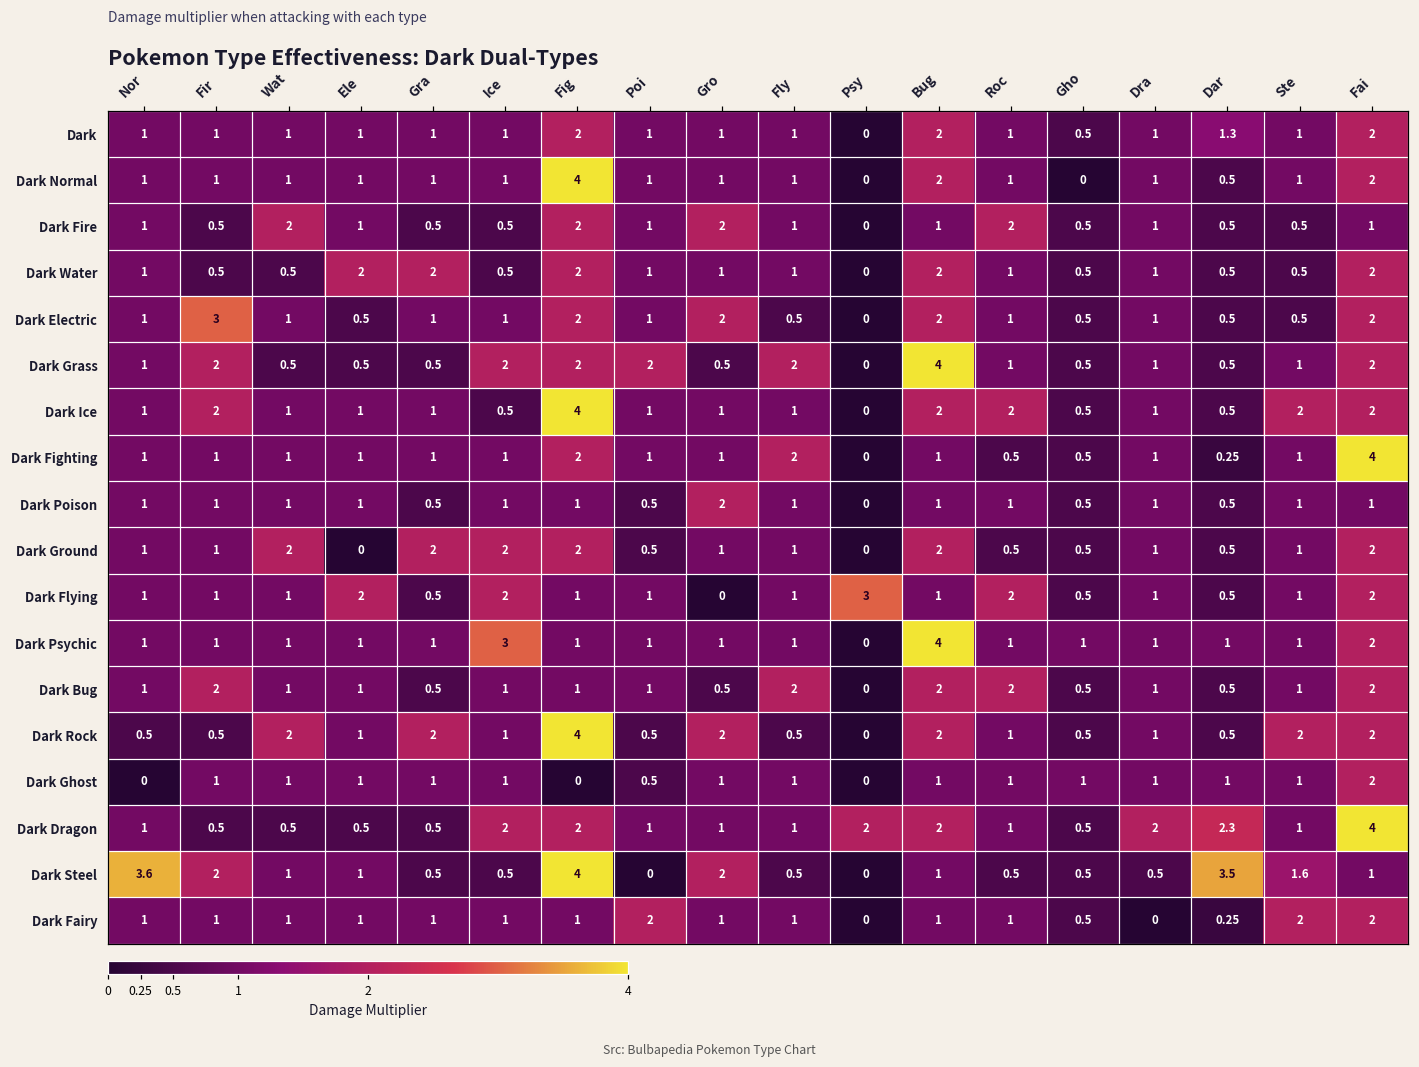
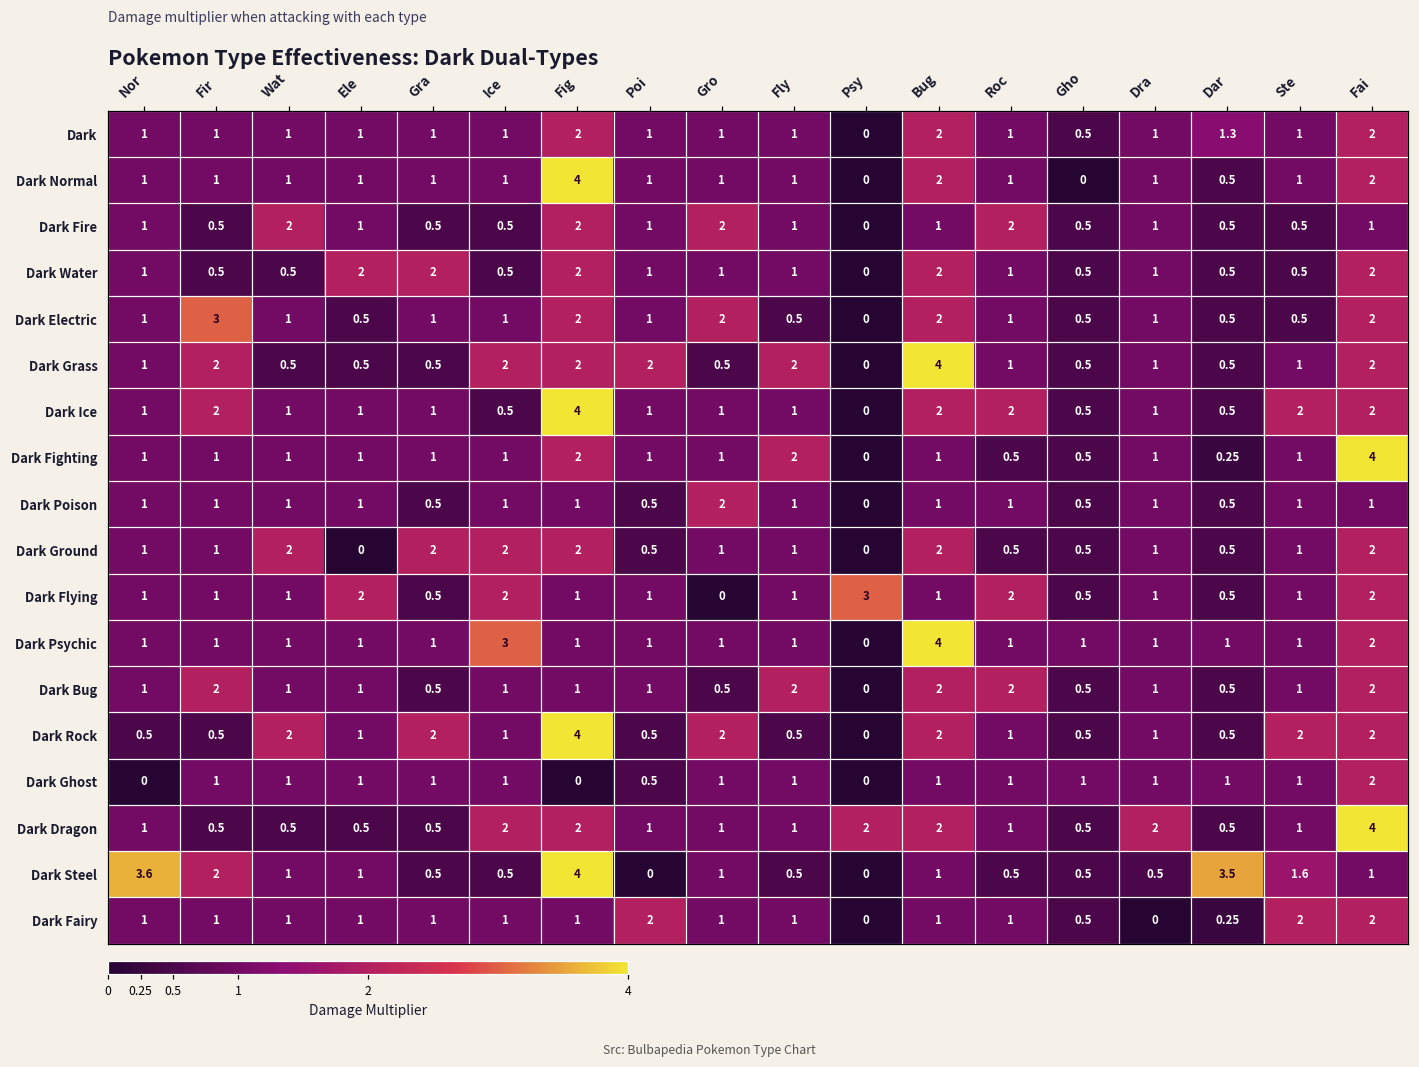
Dark Dragon, Dar: 2.3 -> 0.5
Dark Steel, Gro: 2 -> 1
